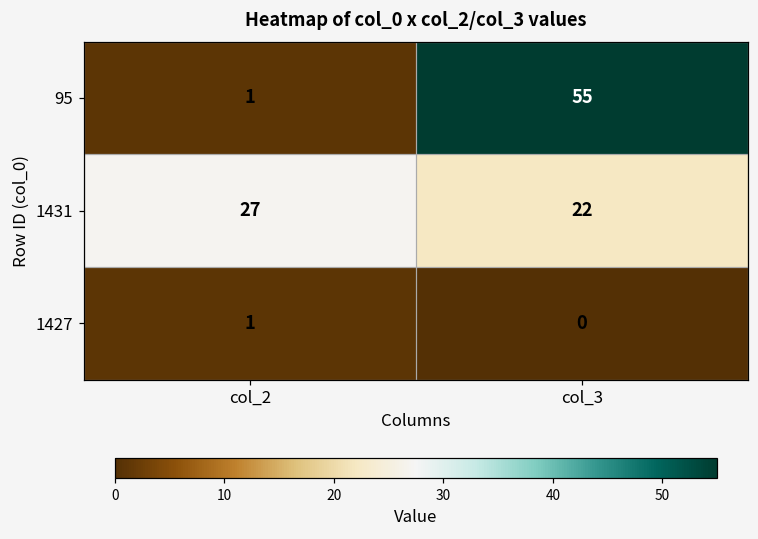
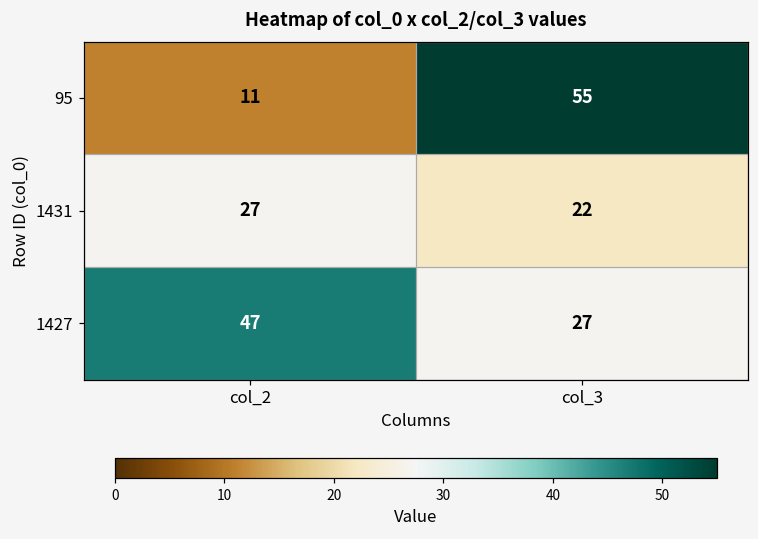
95, col_2: 1 -> 11
1427, col_2: 1 -> 47
1427, col_3: 0 -> 27
